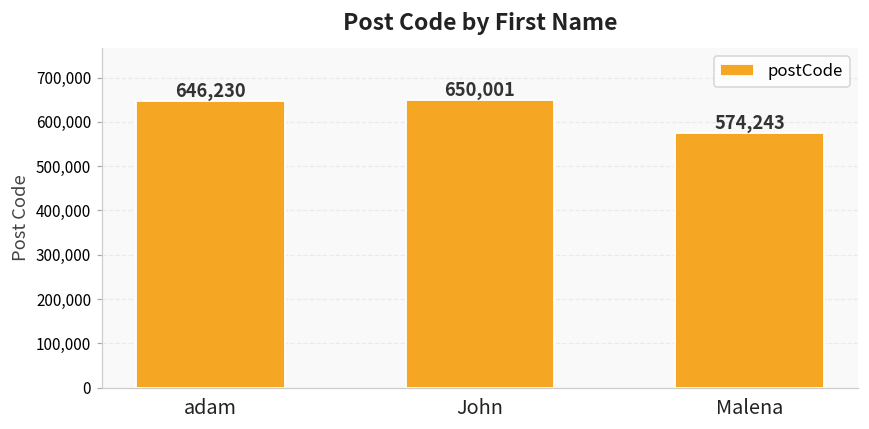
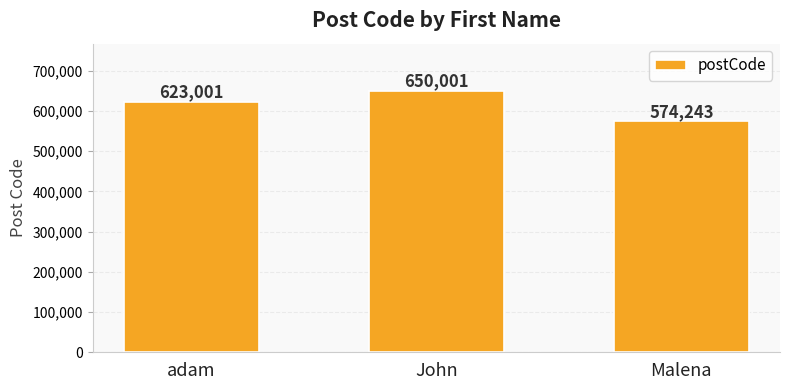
adam: 646,230 -> 623,001
